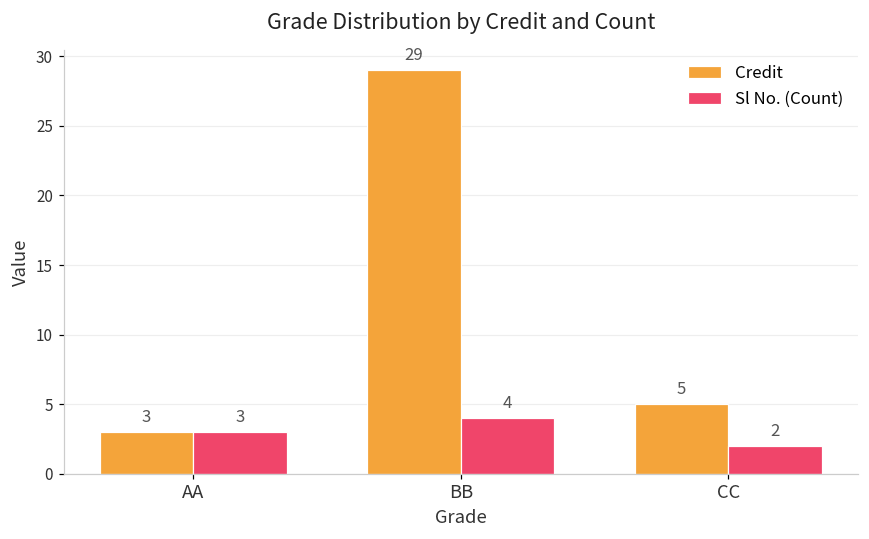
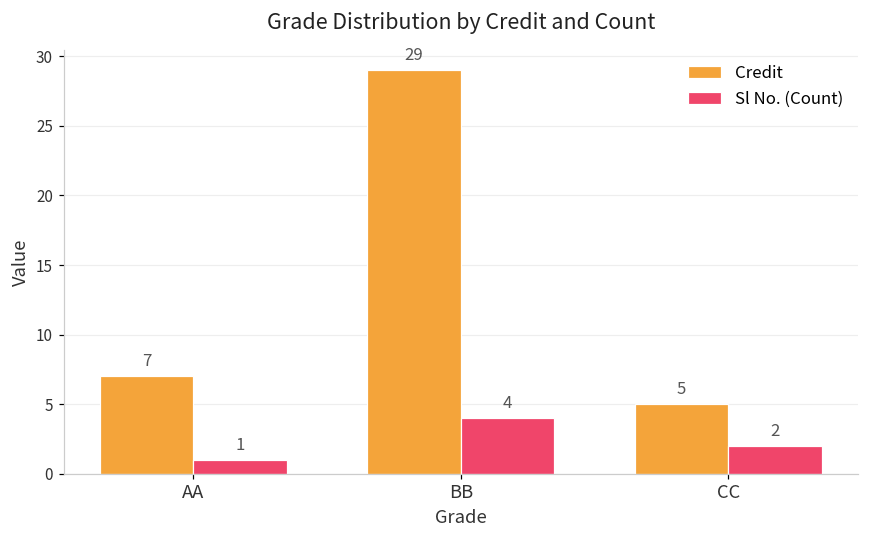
Credit, AA: 3 -> 7
Sl No. (Count), AA: 3 -> 1
